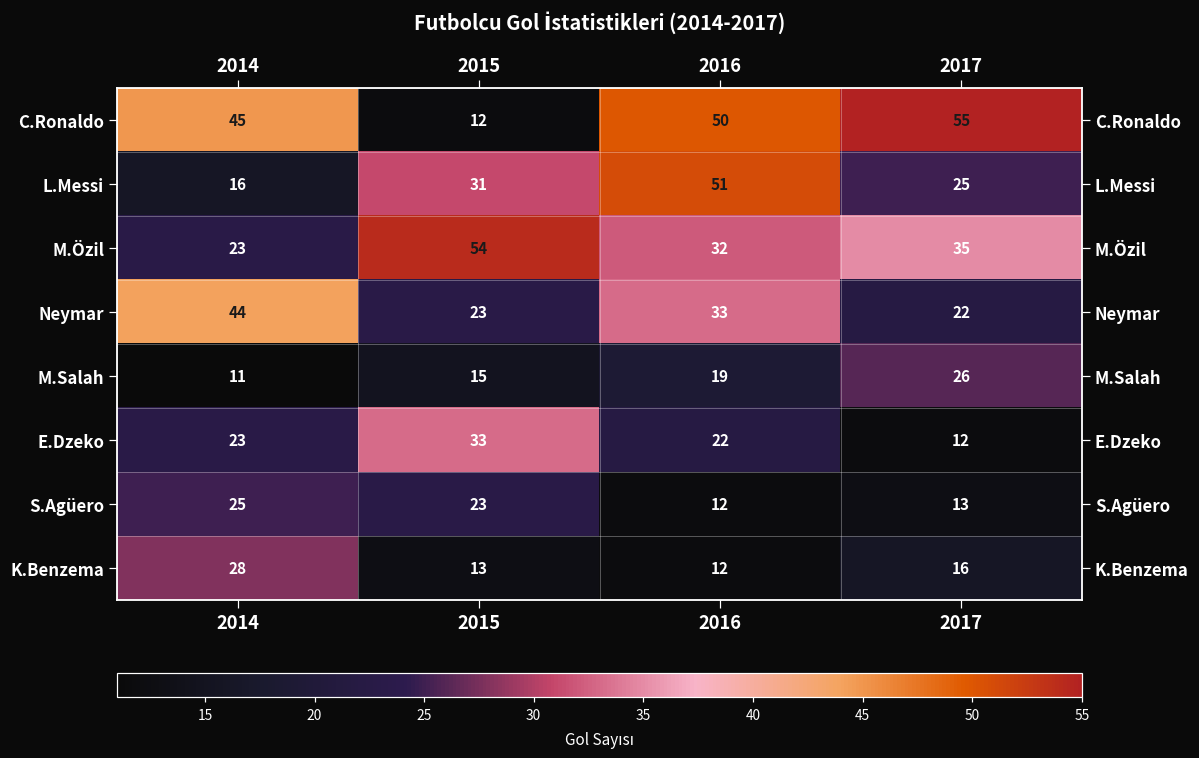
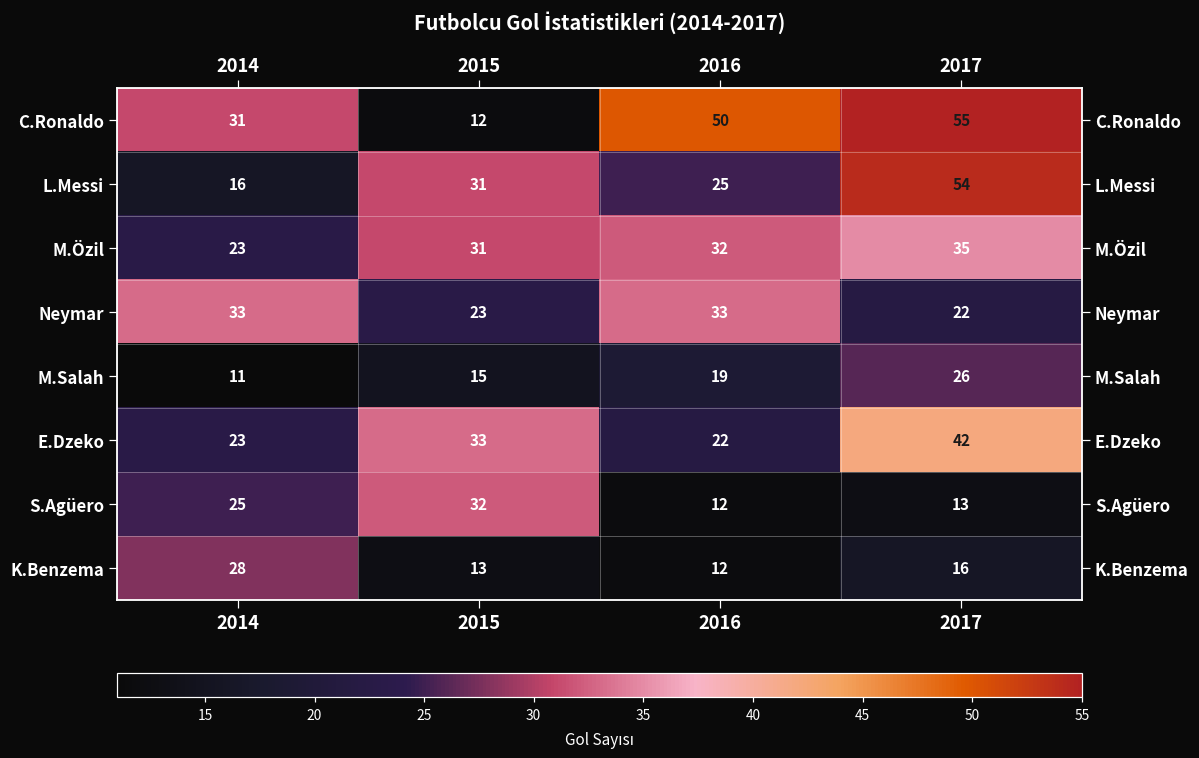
C.Ronaldo, 2014: 45 -> 31
L.Messi, 2016: 51 -> 25
L.Messi, 2017: 25 -> 54
M.Özil, 2015: 54 -> 31
Neymar, 2014: 44 -> 33
E.Dzeko, 2017: 12 -> 42
S.Agüero, 2015: 23 -> 32
